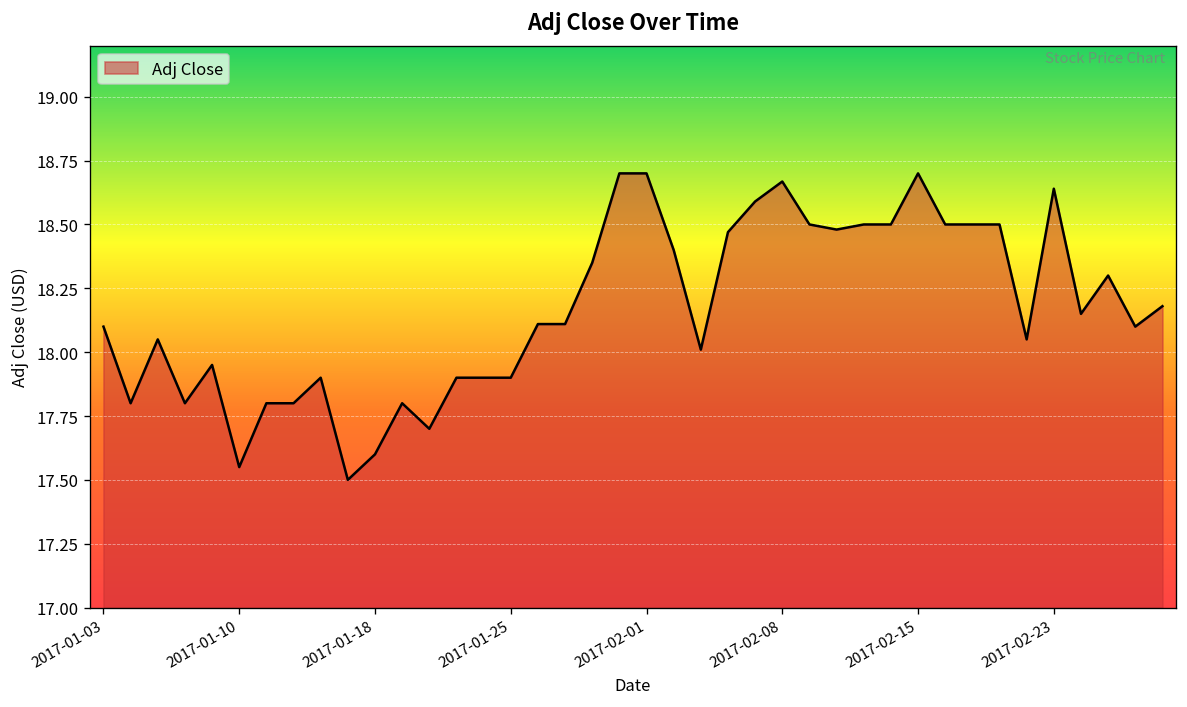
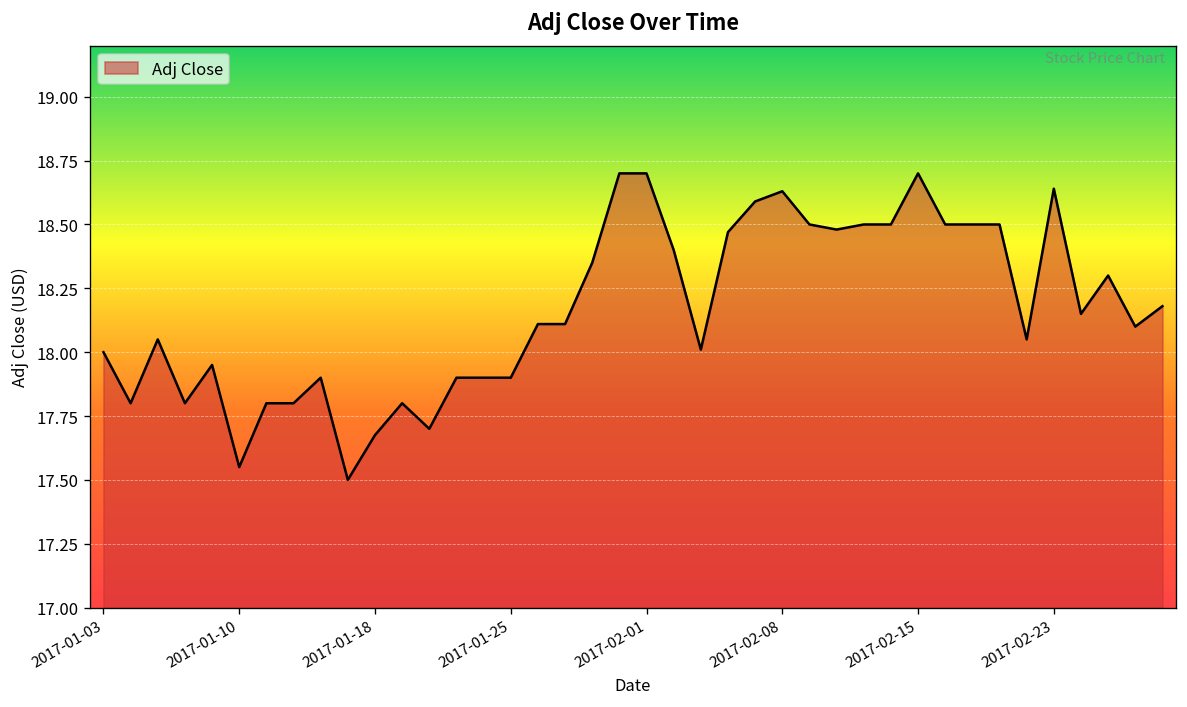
2017-01-03: 18.1 -> 18.0
2017-01-18: 17.60 -> 17.68
2017-02-08: 18.67 -> 18.63
